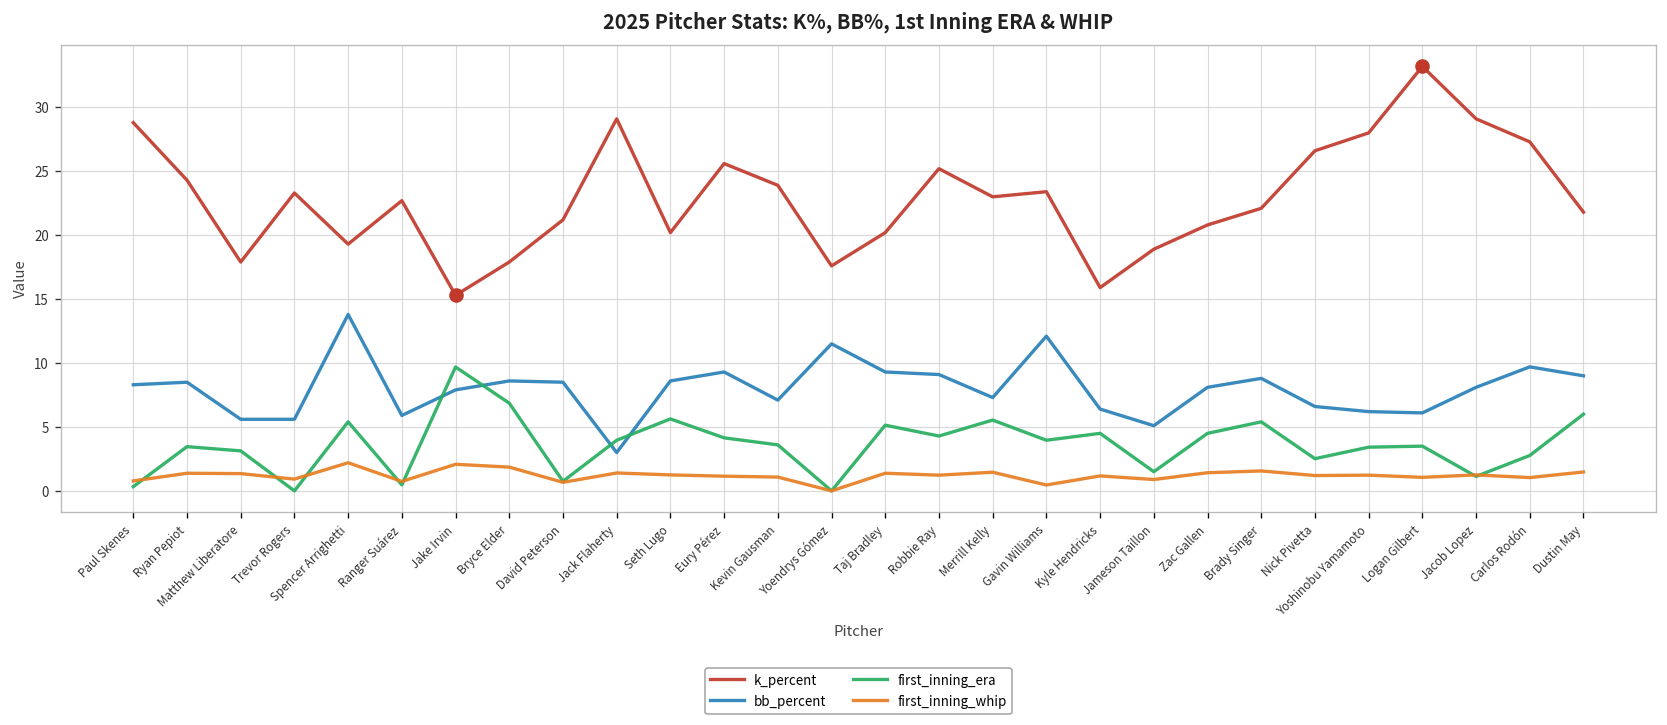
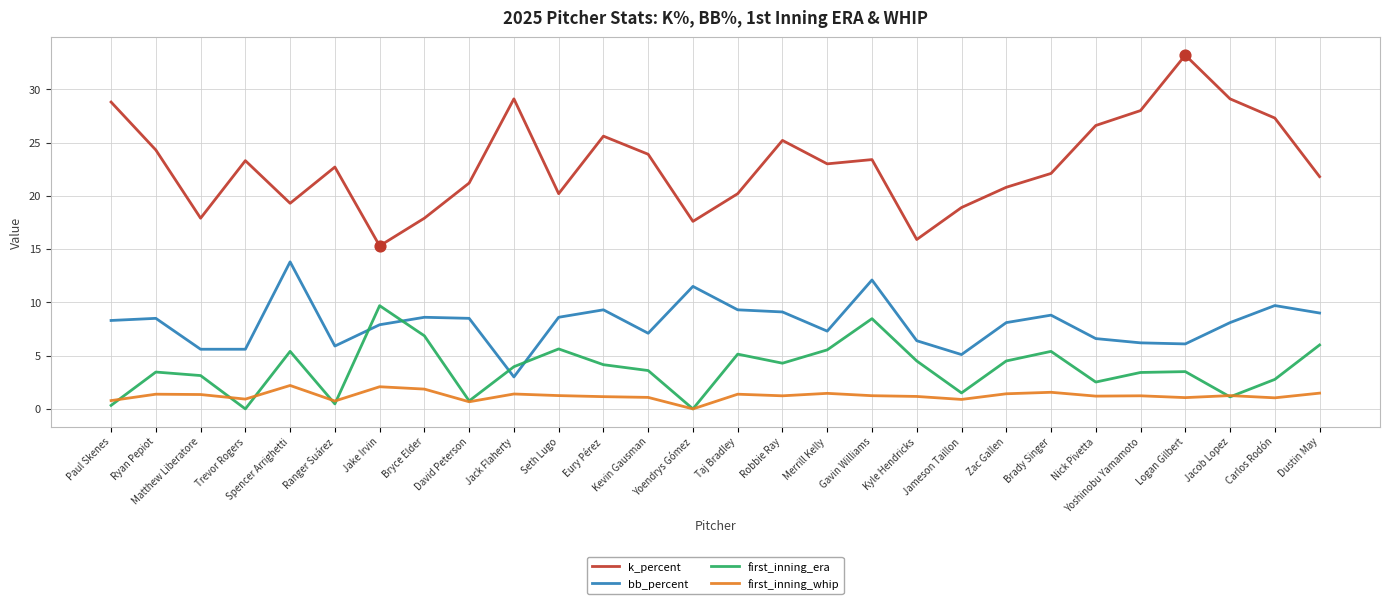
first_inning_era, Gavin Williams: 4.0 -> 8.5
first_inning_whip, Gavin Williams: 0.5 -> 1.2
